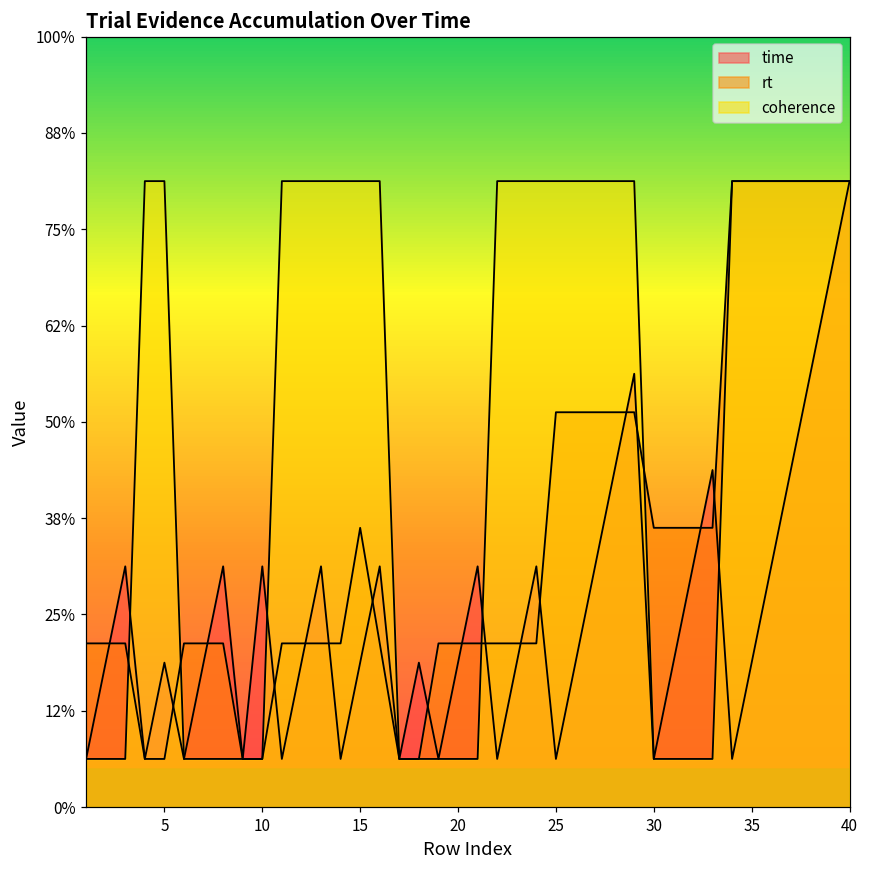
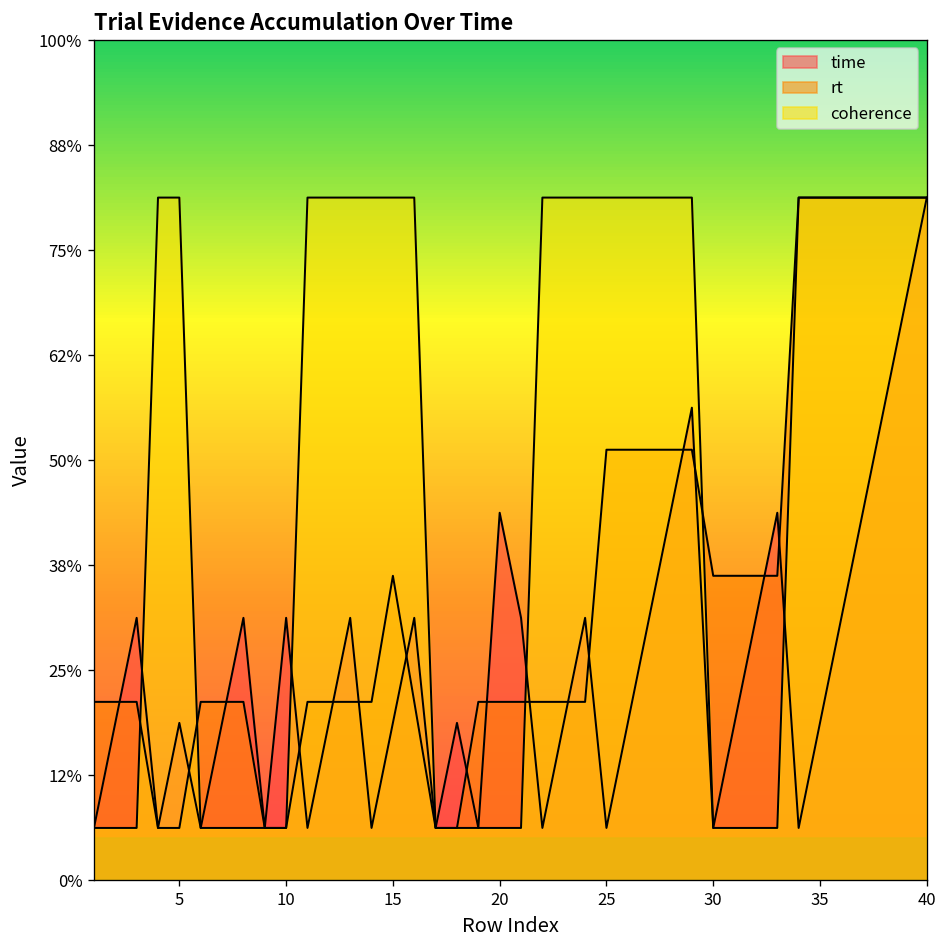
time, 20: 19% -> 44%
